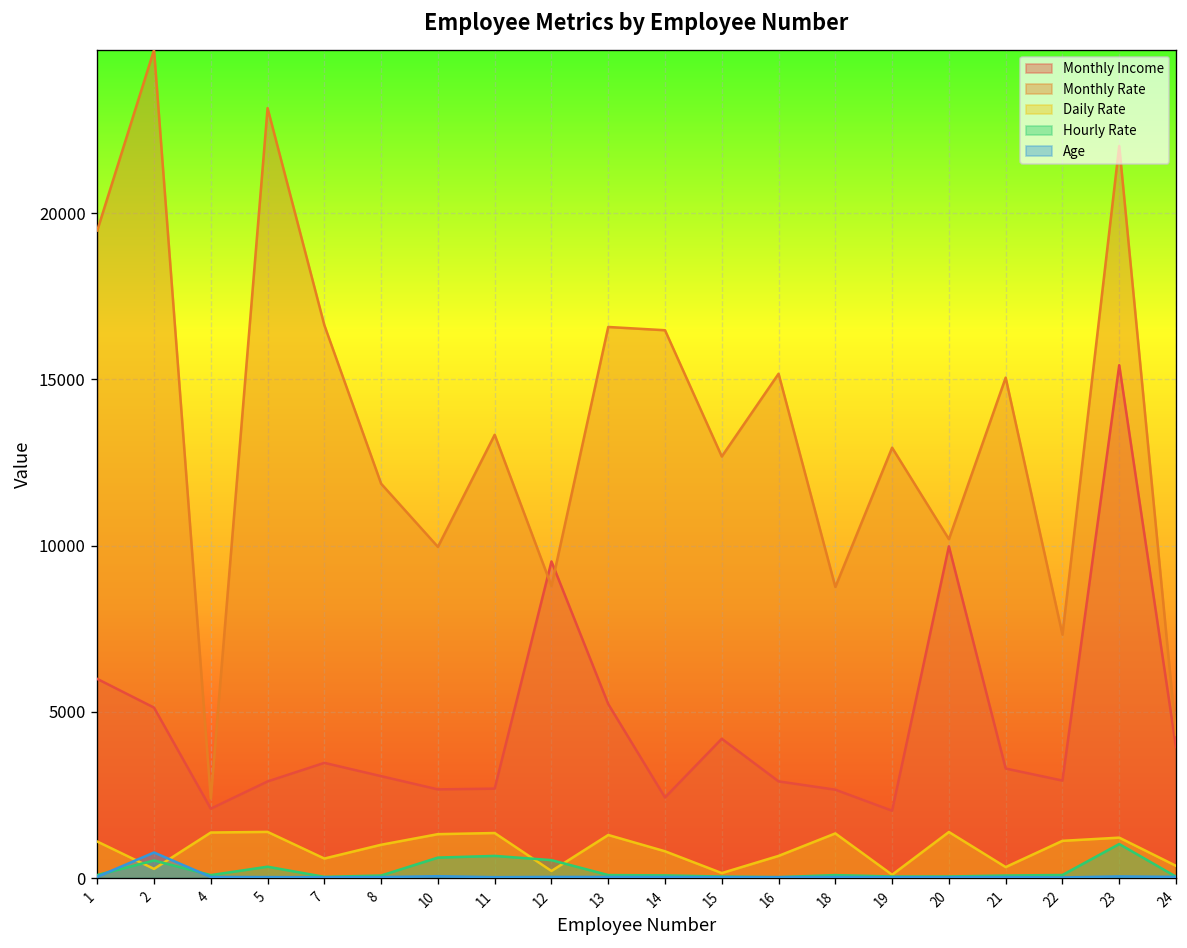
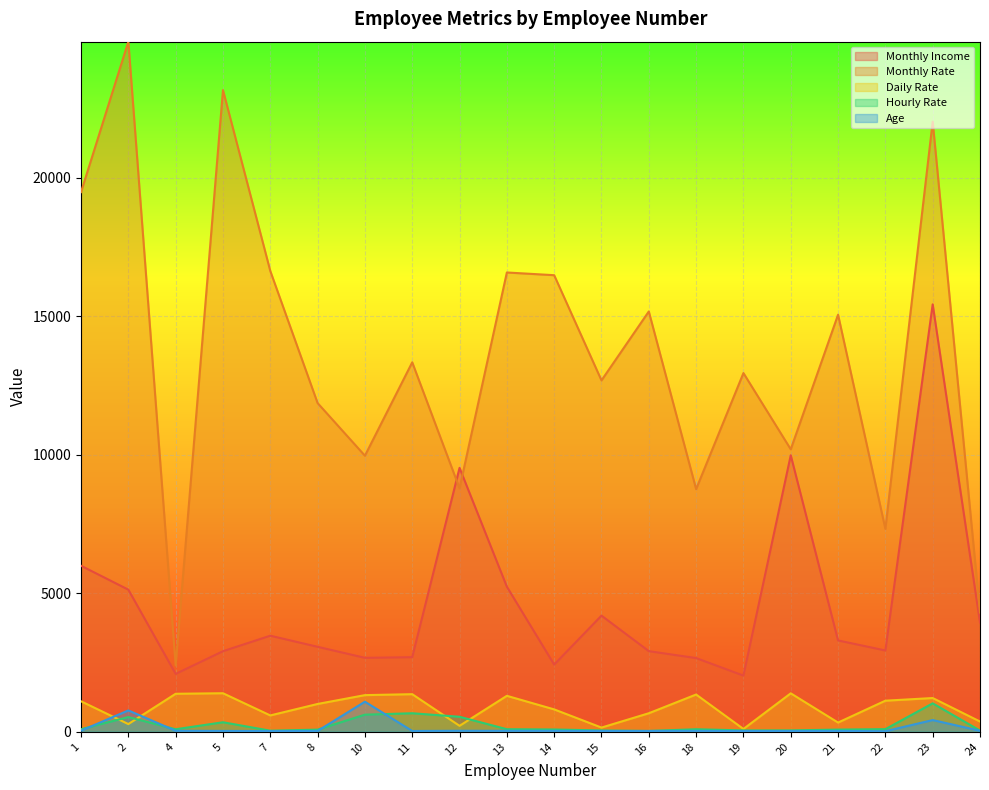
Age, 10: 100 -> 1100
Age, 23: 100 -> 400
